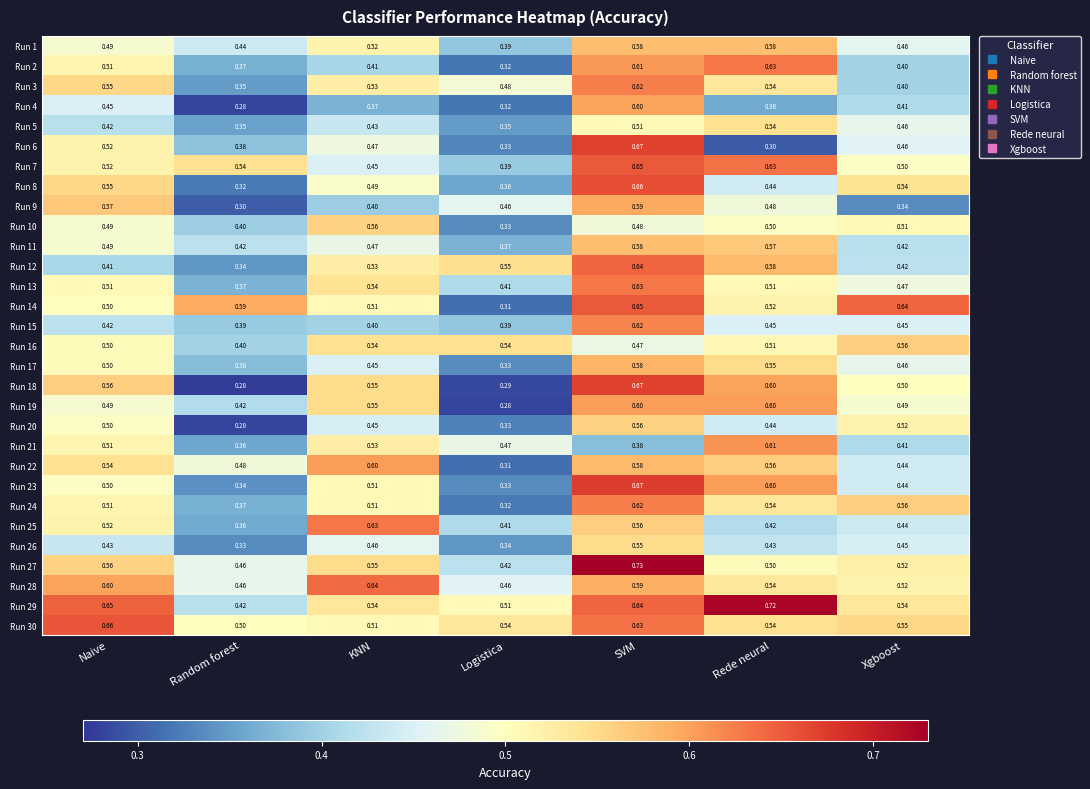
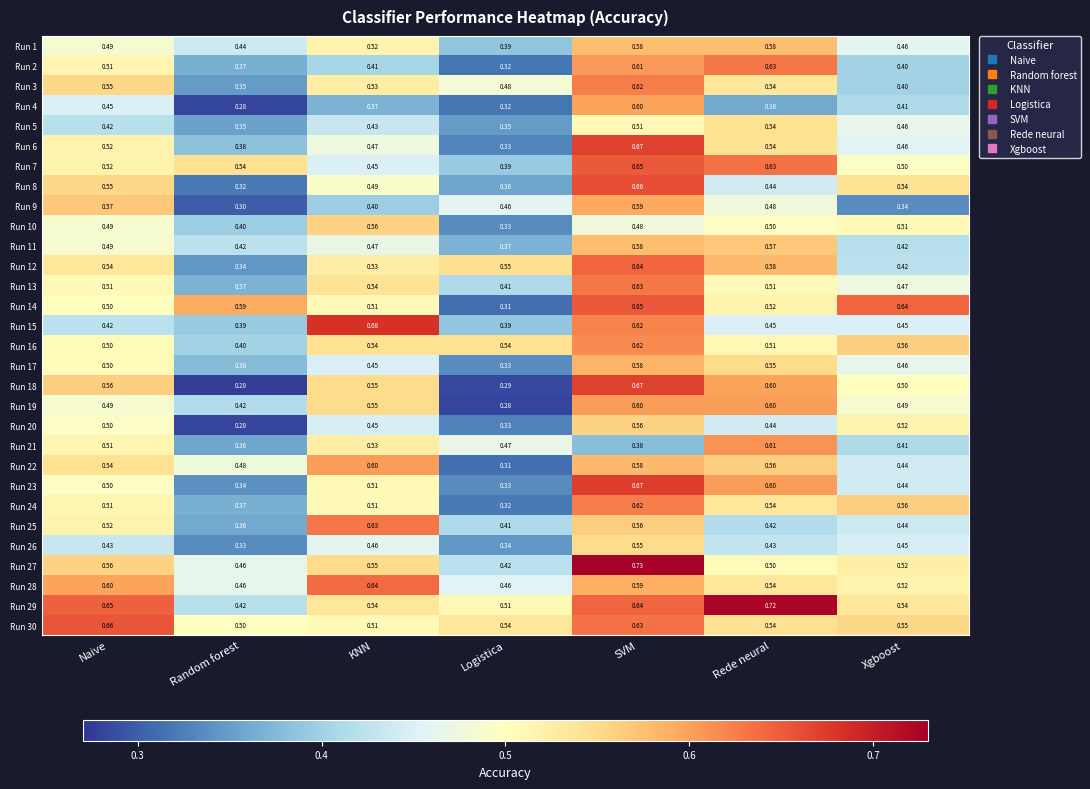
Run 6, Rede neural: 0.30 -> 0.54
Run 12, Naive: 0.41 -> 0.54
Run 15, KNN: 0.40 -> 0.68
Run 16, SVM: 0.47 -> 0.62
